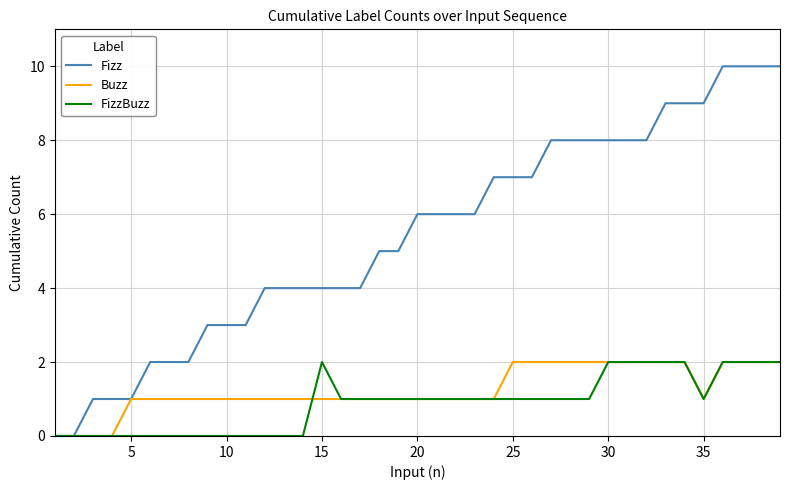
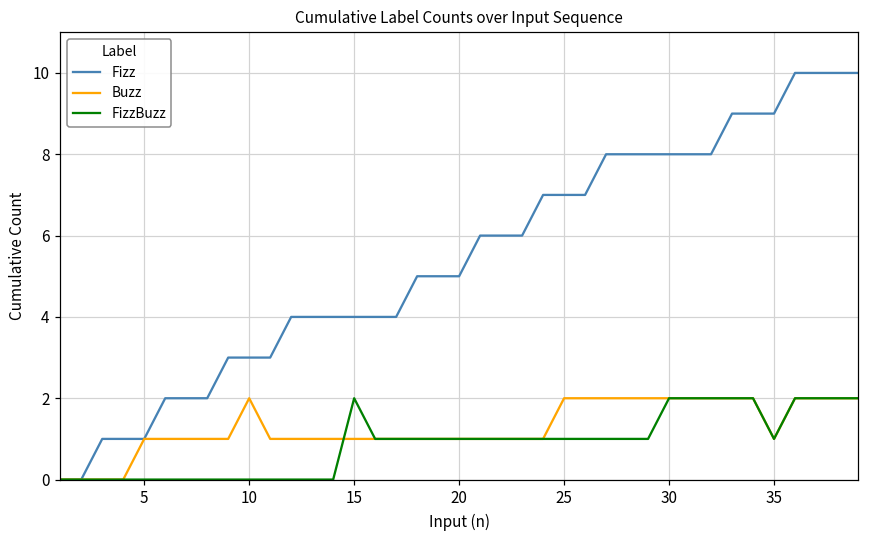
Buzz, 10: 1 -> 2
Fizz, 20: 6 -> 5
